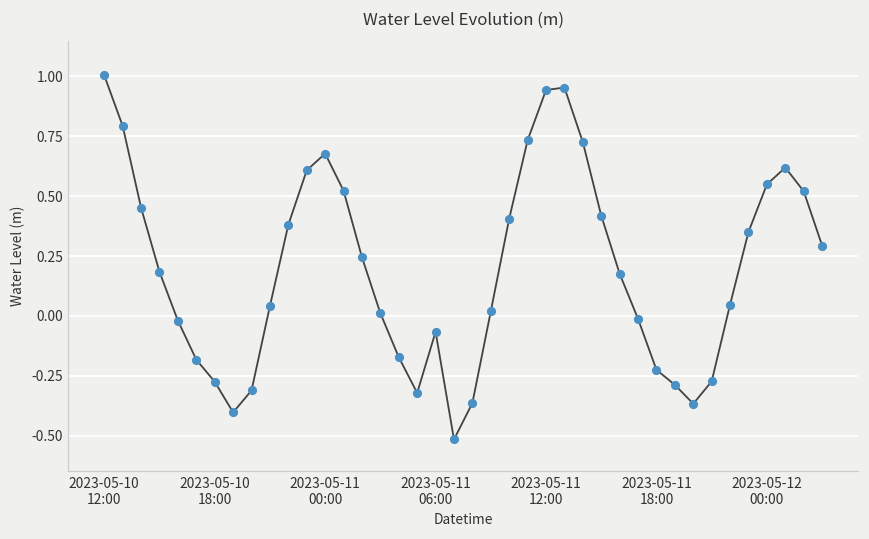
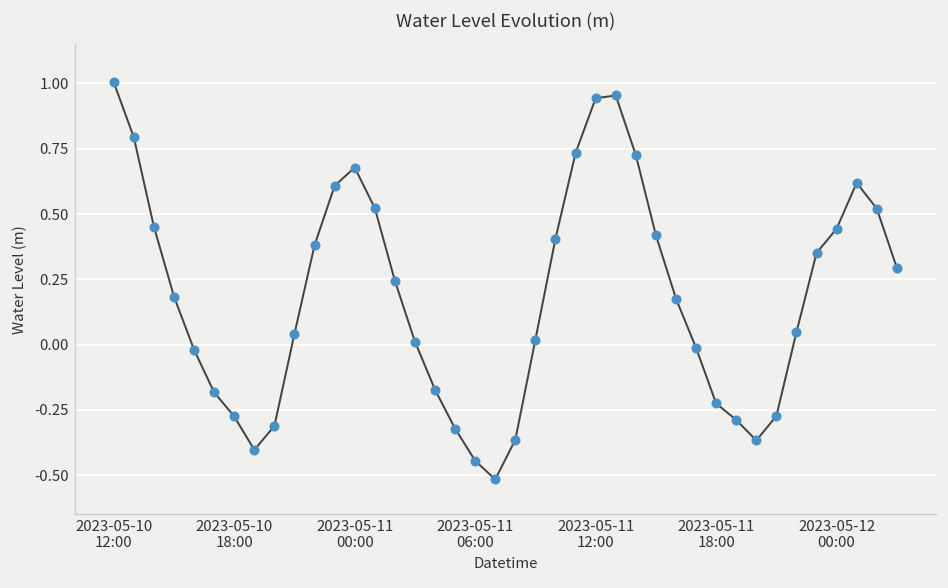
2023-05-11 06:00: -0.07 -> -0.45
2023-05-12 00:00: 0.55 -> 0.44
